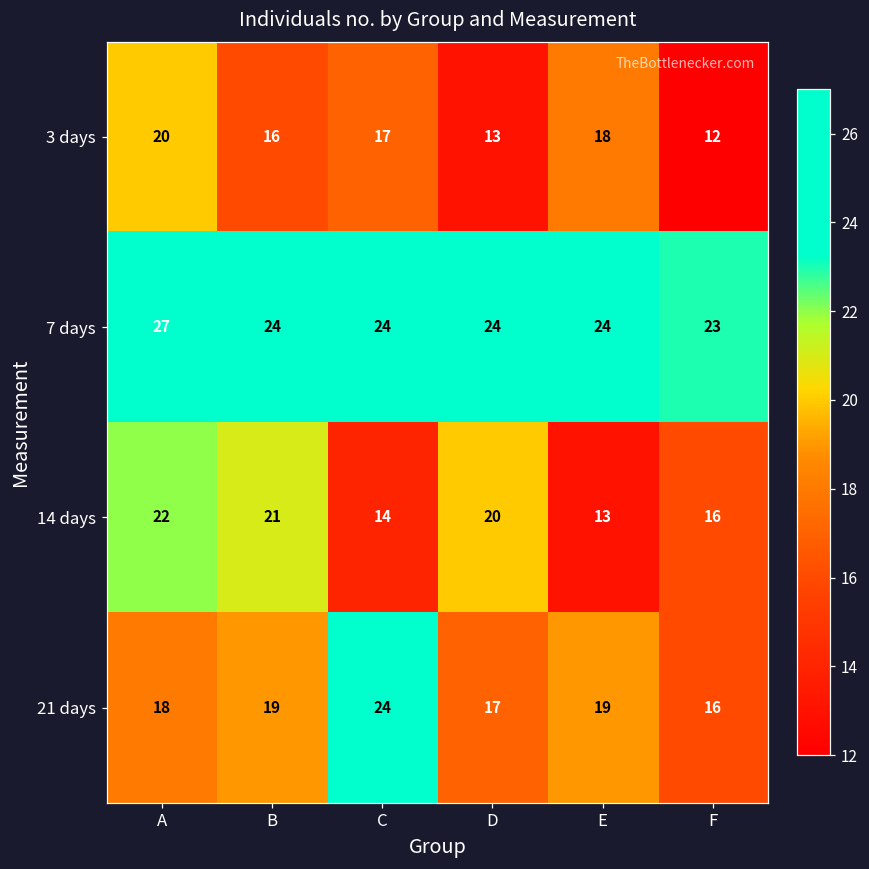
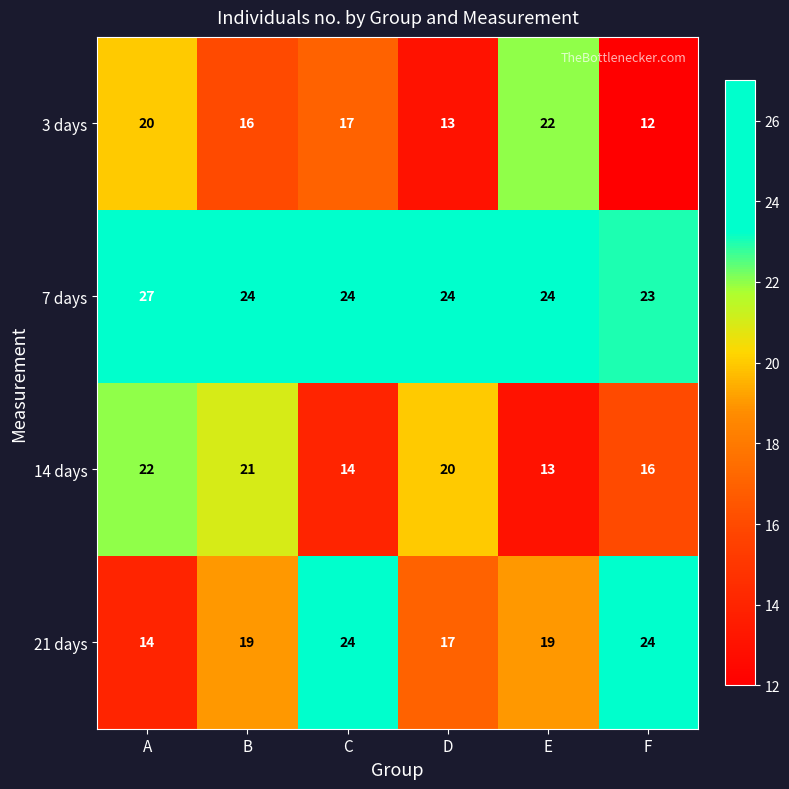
3 days, E: 18 -> 22
21 days, A: 18 -> 14
21 days, F: 16 -> 24
